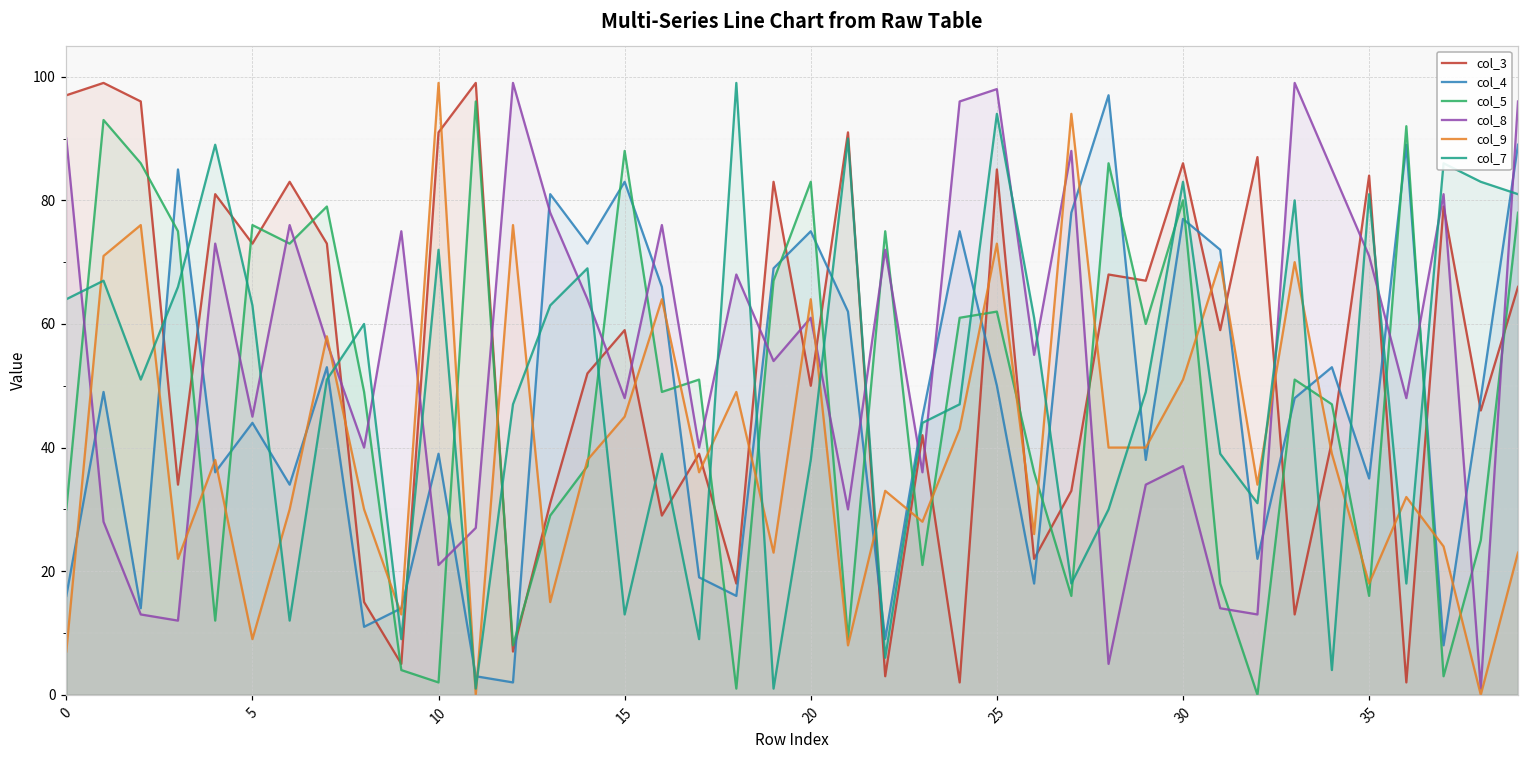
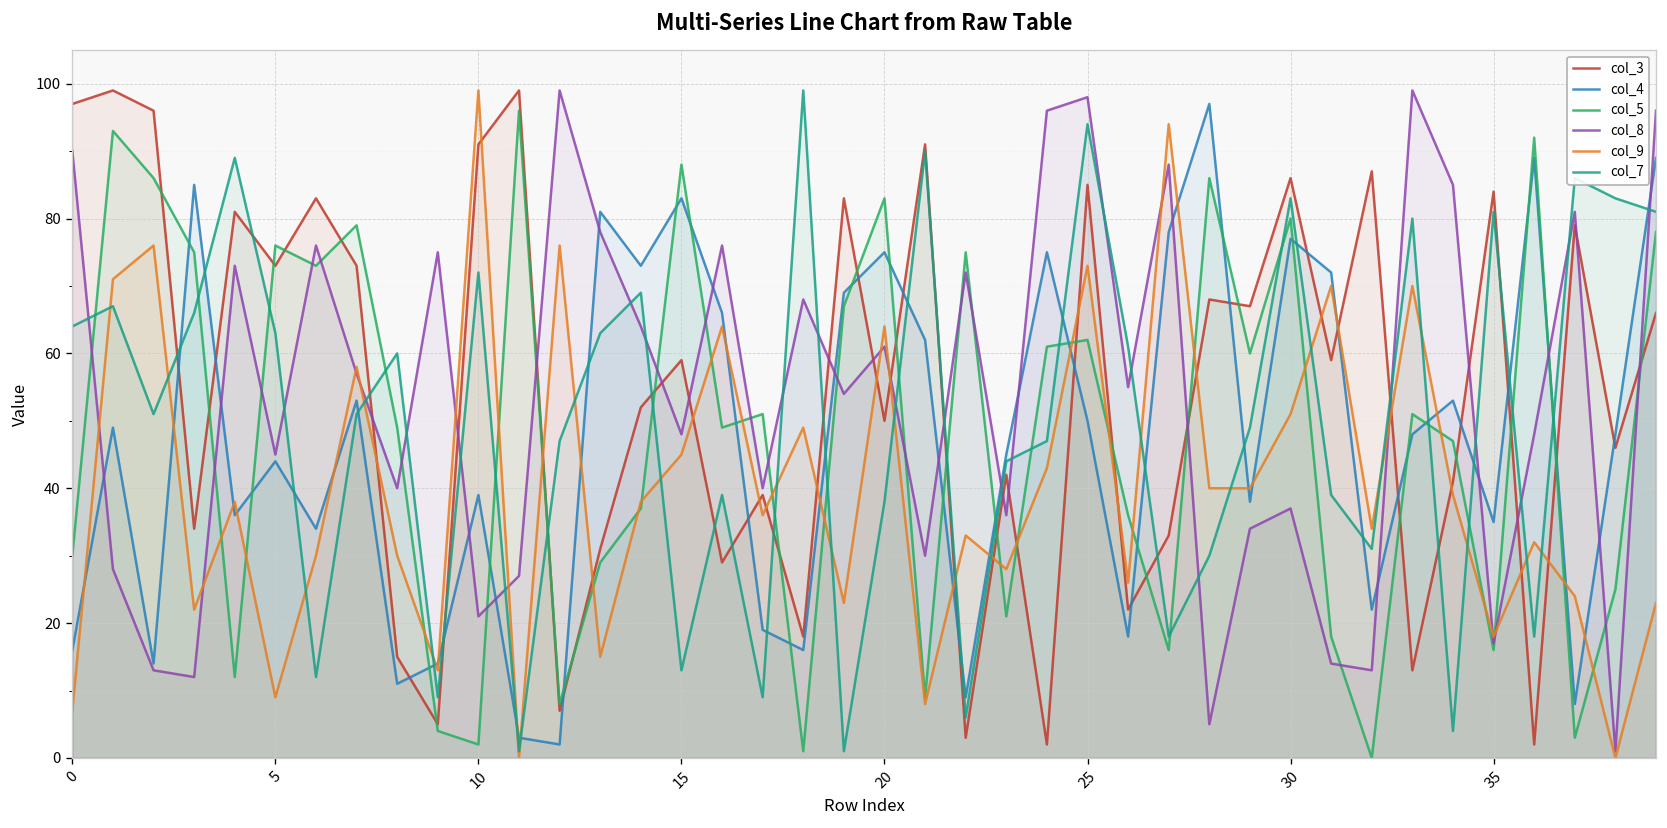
col_8, 35: 71 -> 17
